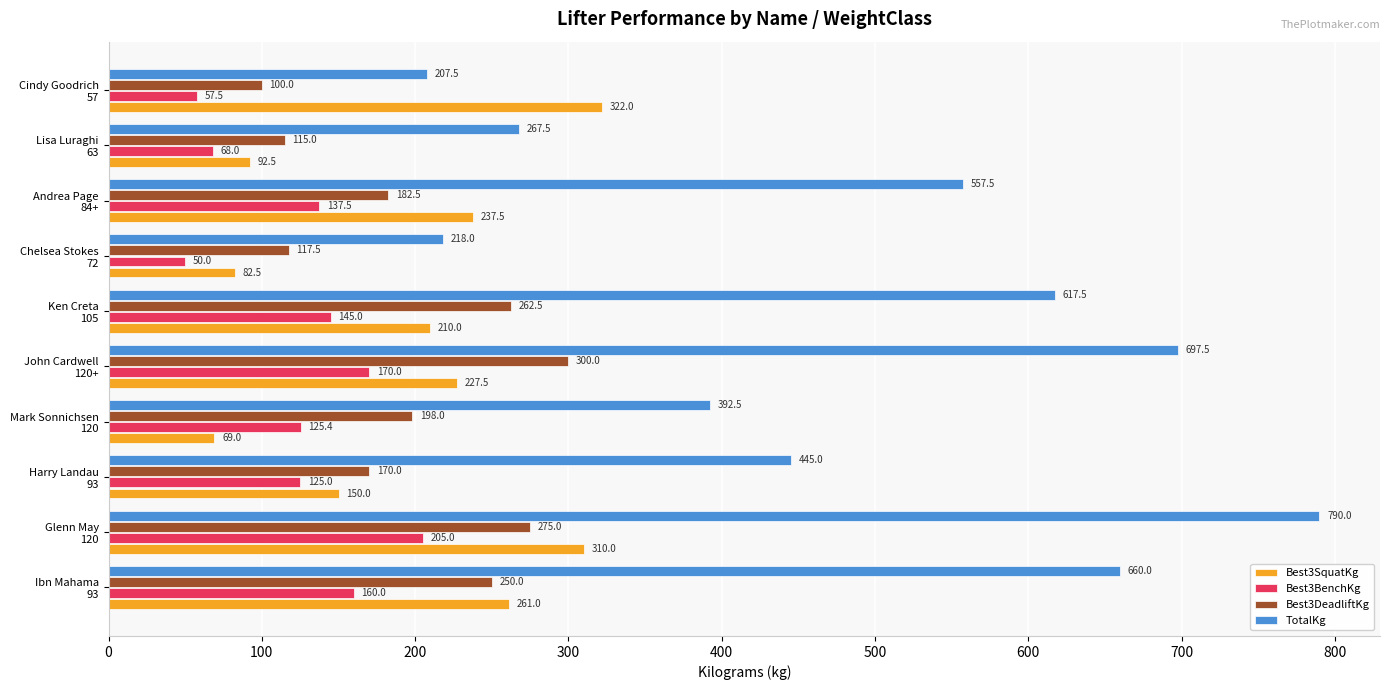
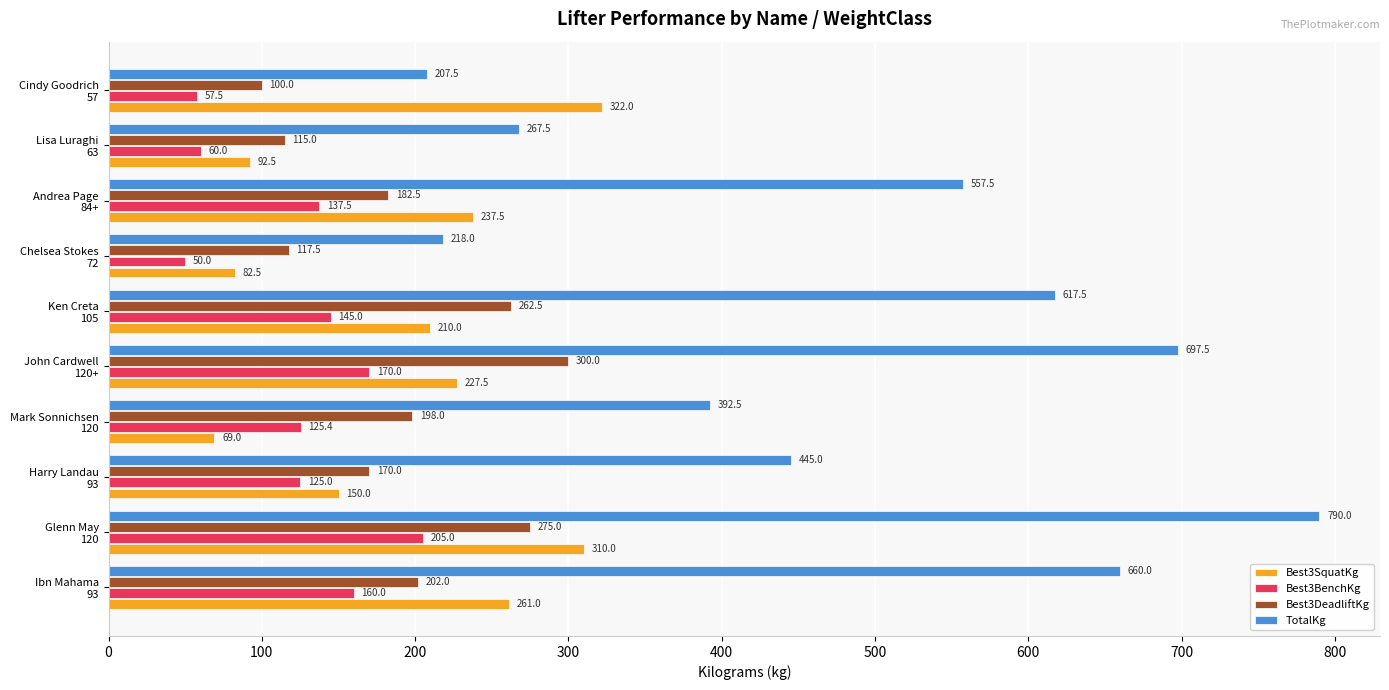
Best3BenchKg, Lisa Luraghi 63: 68.0 -> 60.0
Best3DeadliftKg, Ibn Mahama 93: 250.0 -> 202.0
